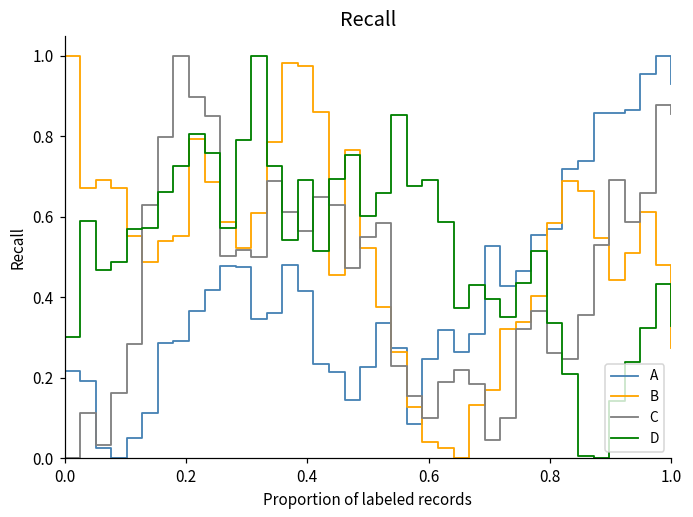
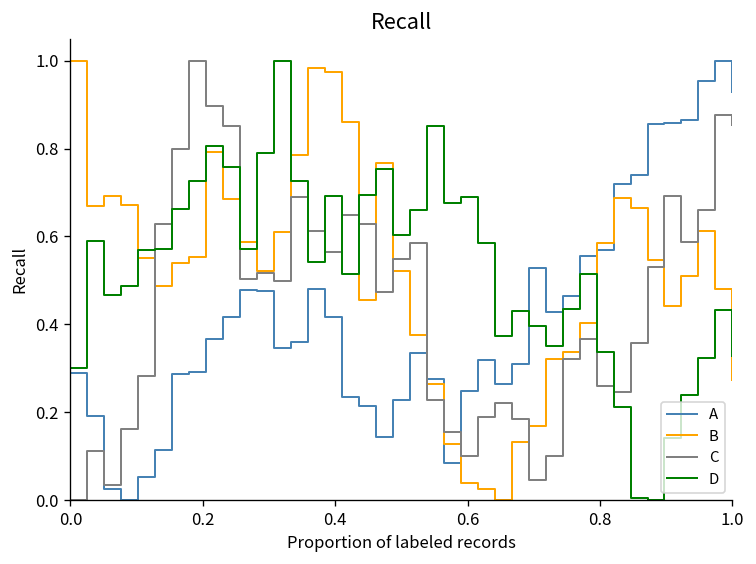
A, 0.0: 0.22 -> 0.29
